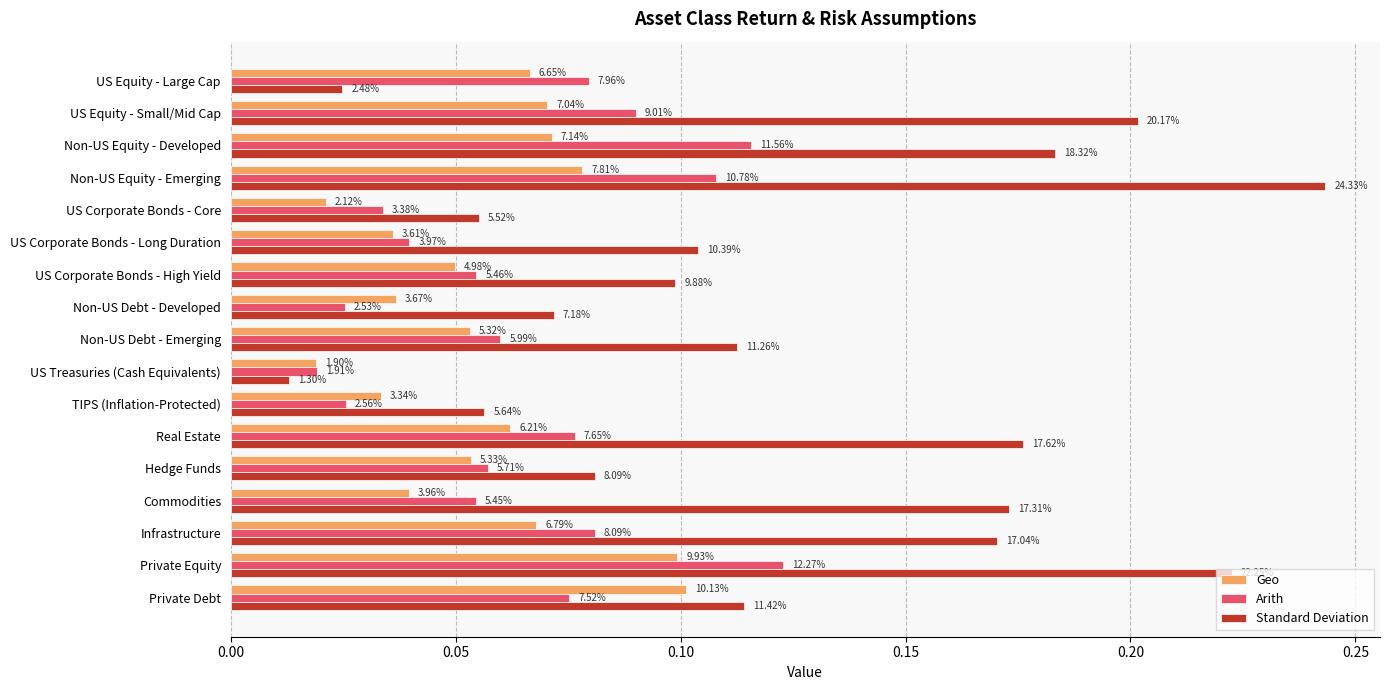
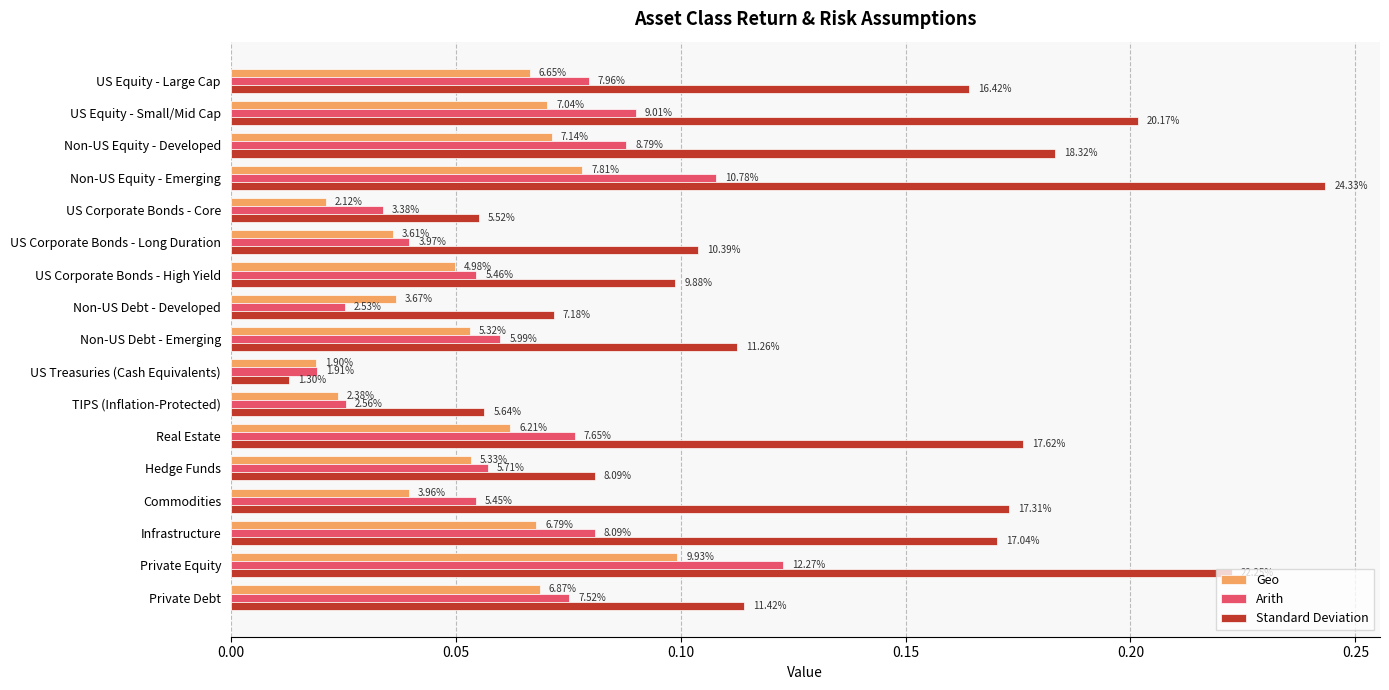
Standard Deviation, US Equity - Large Cap: 2.48% -> 16.42%
Arith, Non-US Equity - Developed: 11.56% -> 8.79%
Geo, TIPS (Inflation-Protected): 3.34% -> 2.38%
Geo, Private Debt: 10.13% -> 6.87%
